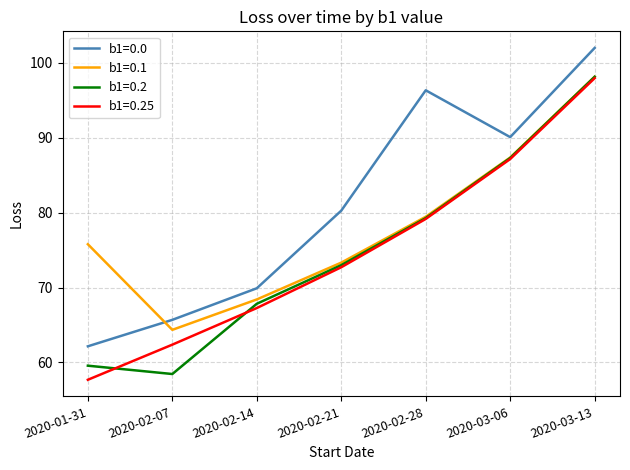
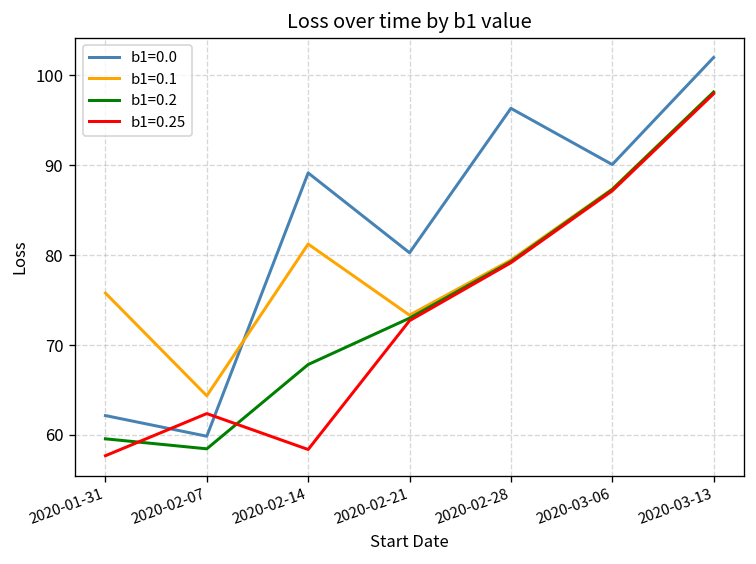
b1=0.0, 2020-02-07: 66 -> 60
b1=0.0, 2020-02-14: 70 -> 89
b1=0.1, 2020-02-14: 68 -> 81
b1=0.25, 2020-02-14: 67 -> 58
